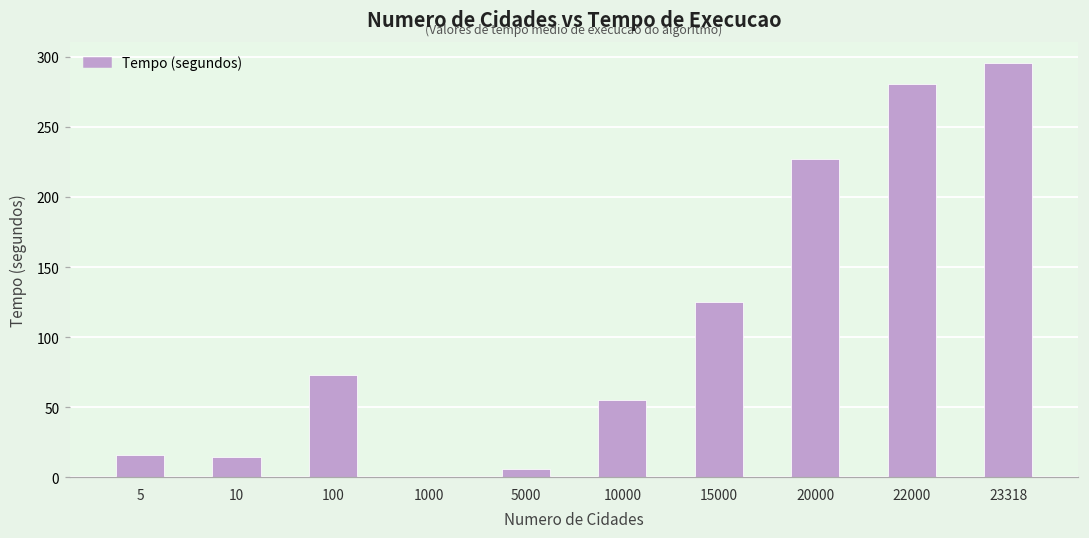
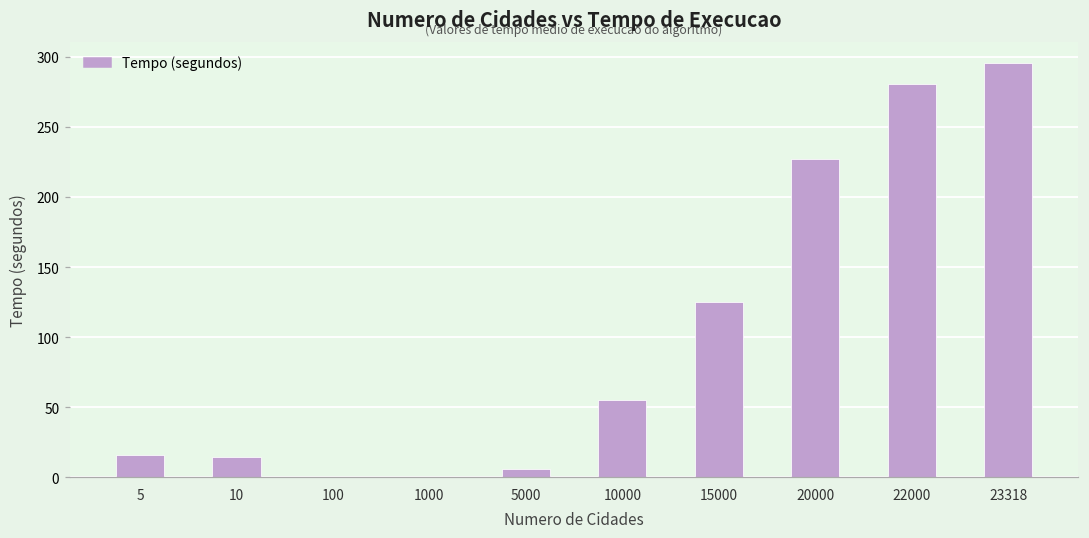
100: 73 -> 0
